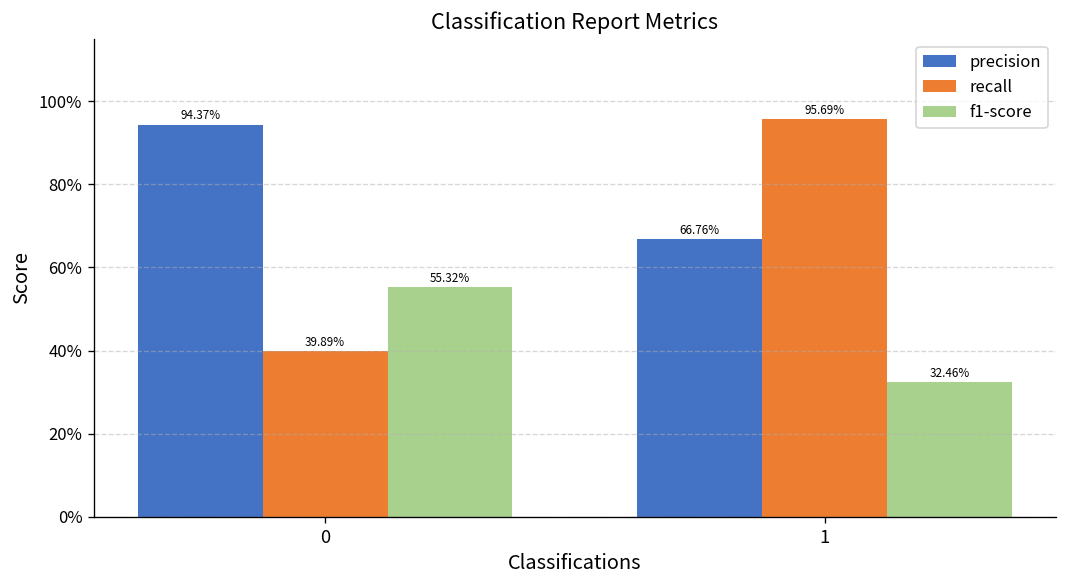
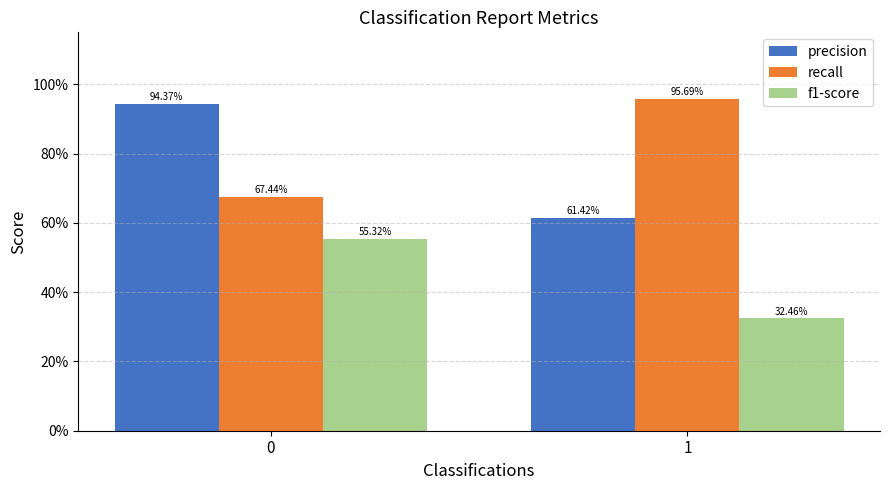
recall, 0: 39.89% -> 67.44%
precision, 1: 66.76% -> 61.42%
